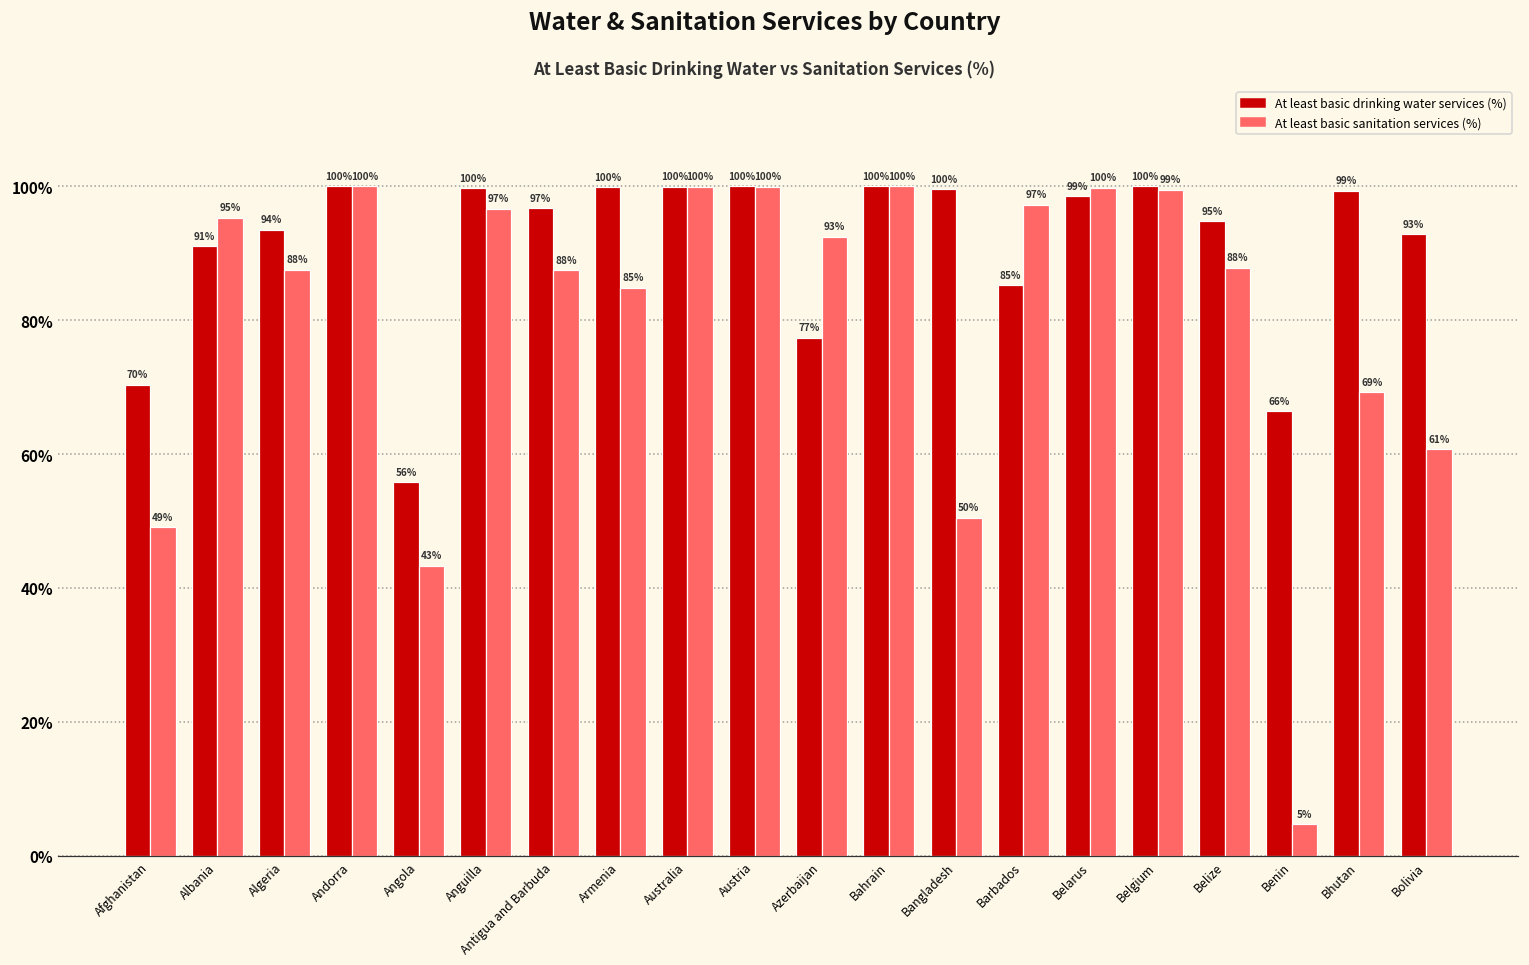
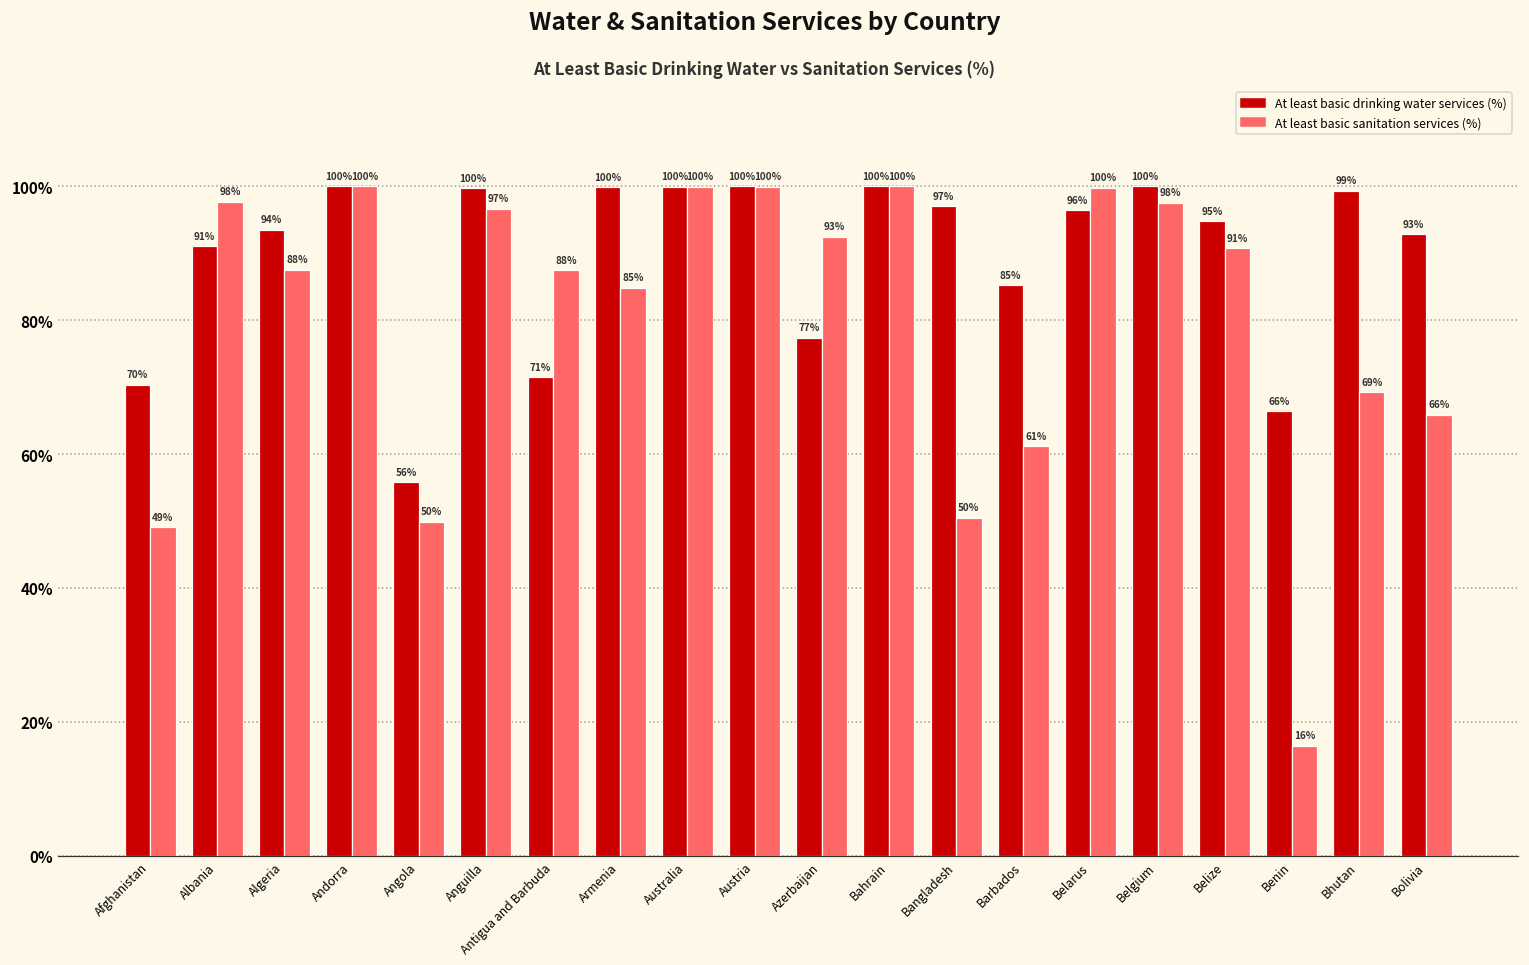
At least basic sanitation services (%), Albania: 95% -> 98%
At least basic sanitation services (%), Angola: 43% -> 50%
At least basic drinking water services (%), Antigua and Barbuda: 97% -> 71%
At least basic drinking water services (%), Bangladesh: 100% -> 97%
At least basic sanitation services (%), Barbados: 97% -> 61%
At least basic drinking water services (%), Belarus: 99% -> 96%
At least basic sanitation services (%), Belgium: 99% -> 98%
At least basic sanitation services (%), Belize: 88% -> 91%
At least basic sanitation services (%), Benin: 5% -> 16%
At least basic sanitation services (%), Bolivia: 61% -> 66%
